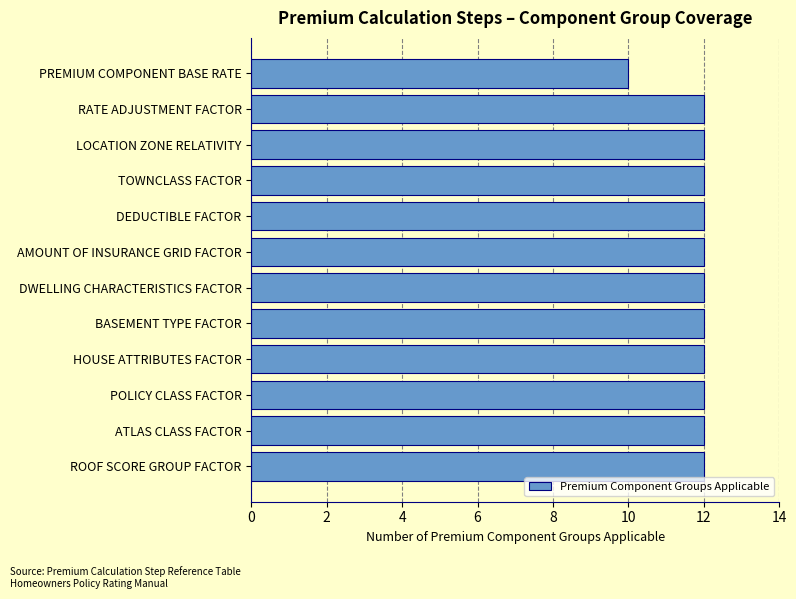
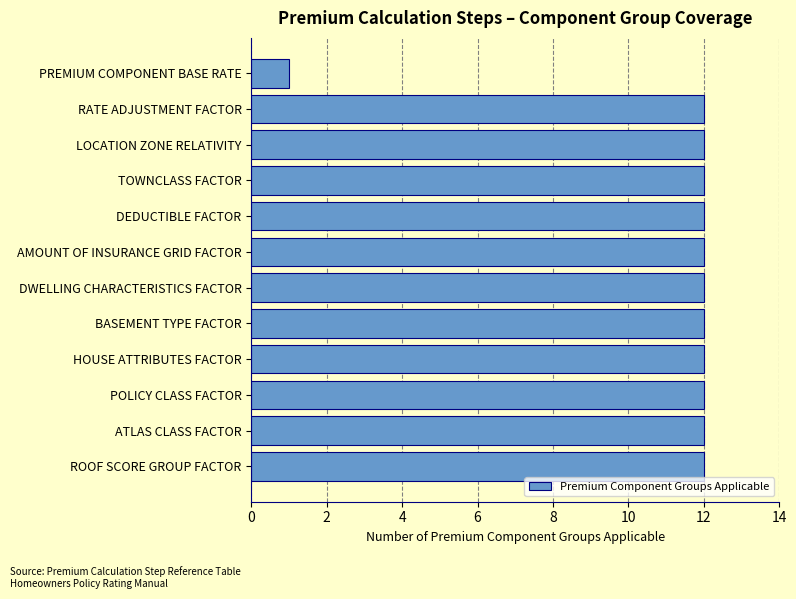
PREMIUM COMPONENT BASE RATE: 10 -> 1
